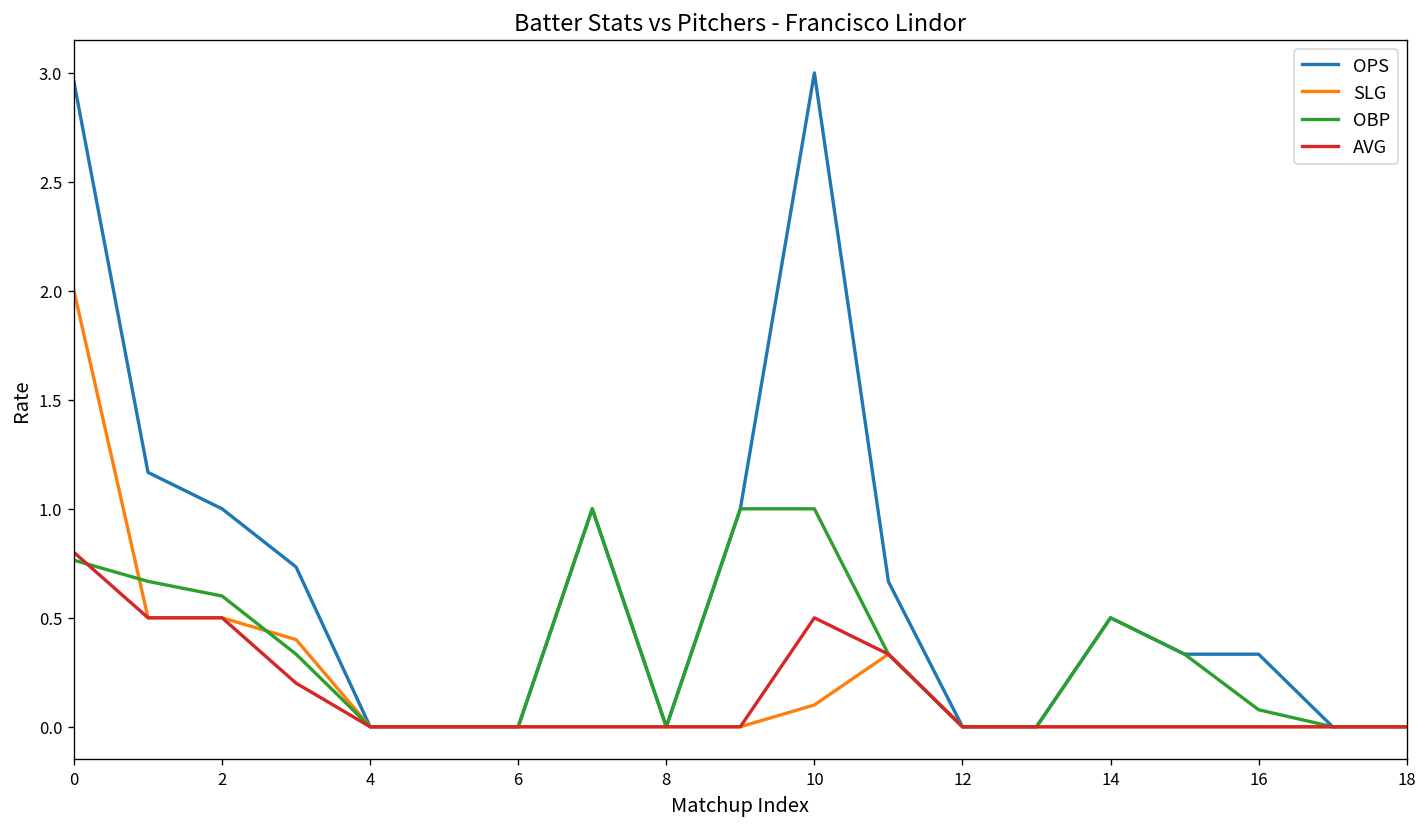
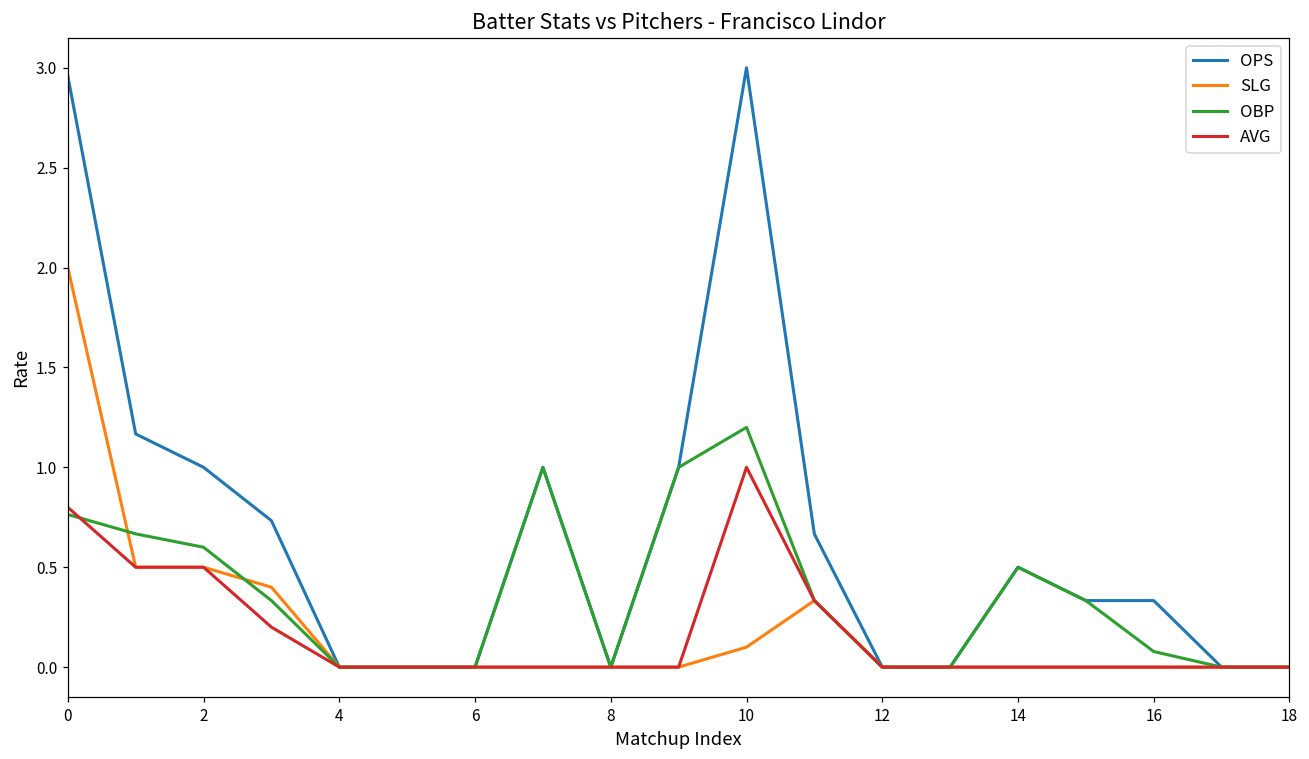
OBP, 10: 1.0 -> 1.2
AVG, 10: 0.5 -> 1.0
